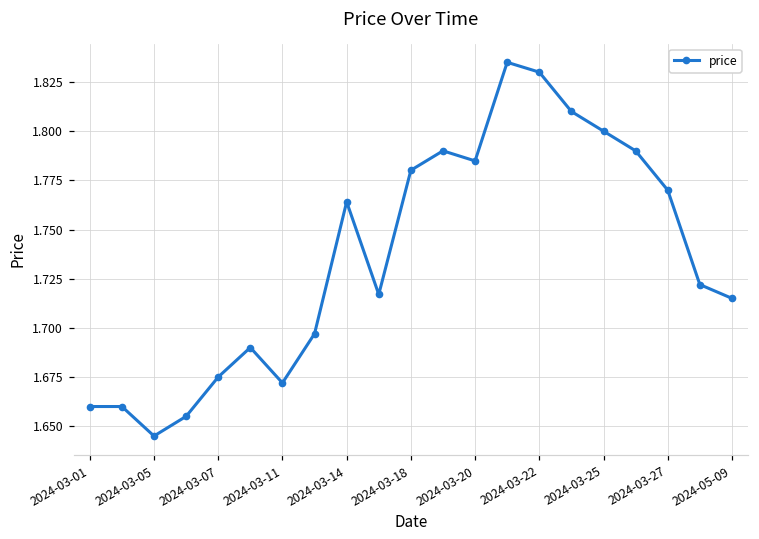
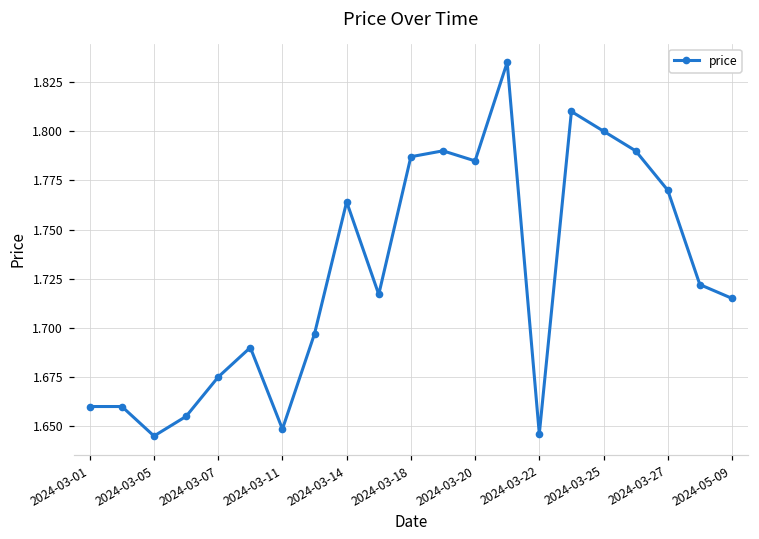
2024-03-11: 1.672 -> 1.649
2024-03-18: 1.780 -> 1.787
2024-03-22: 1.830 -> 1.646
